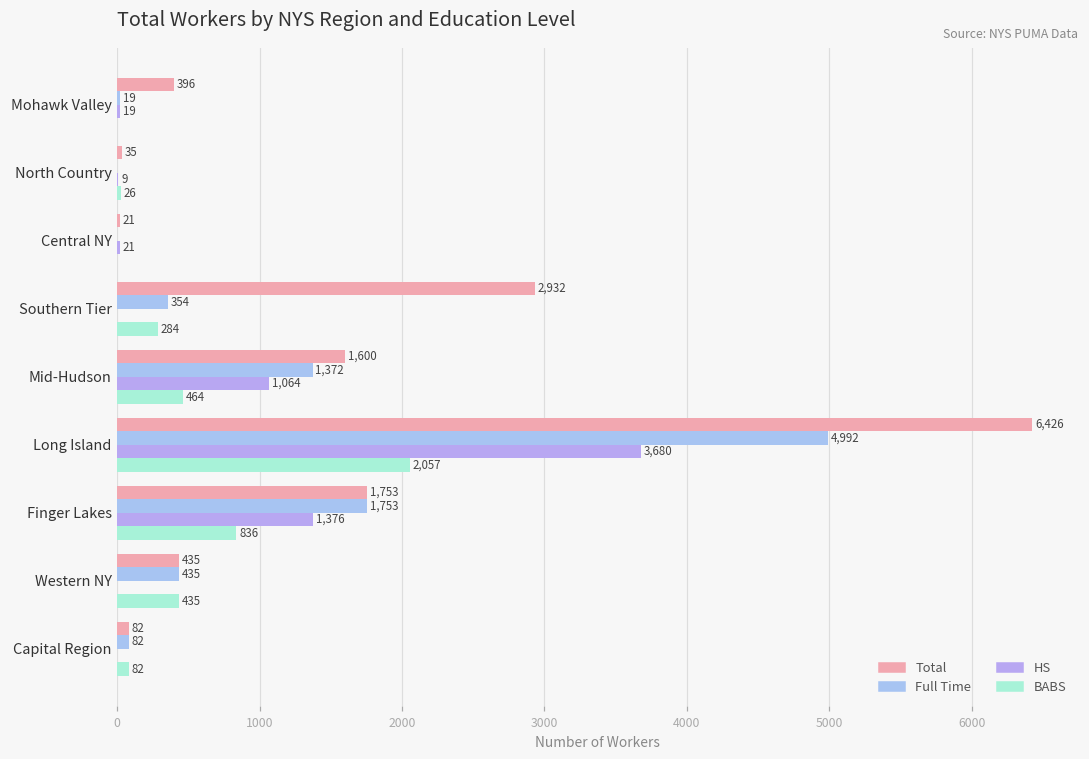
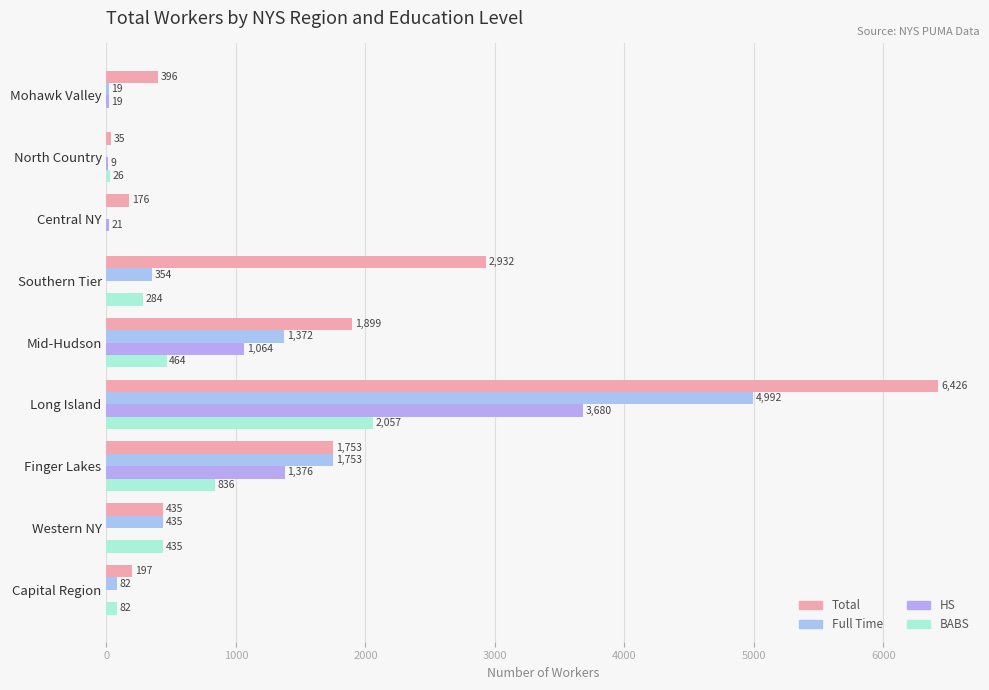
Total, Central NY: 21 -> 176
Total, Mid-Hudson: 1,600 -> 1,899
Total, Capital Region: 82 -> 197
